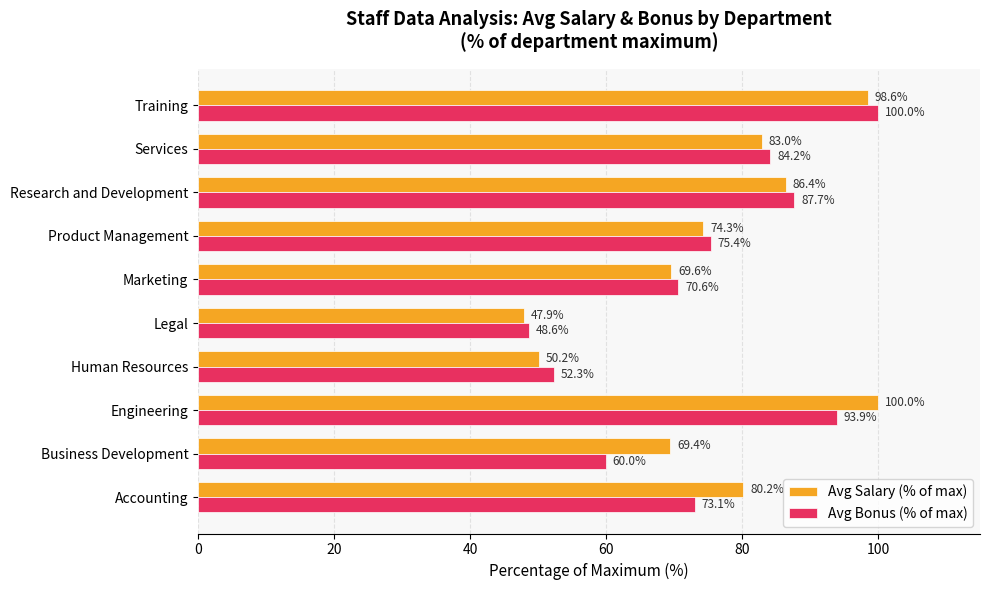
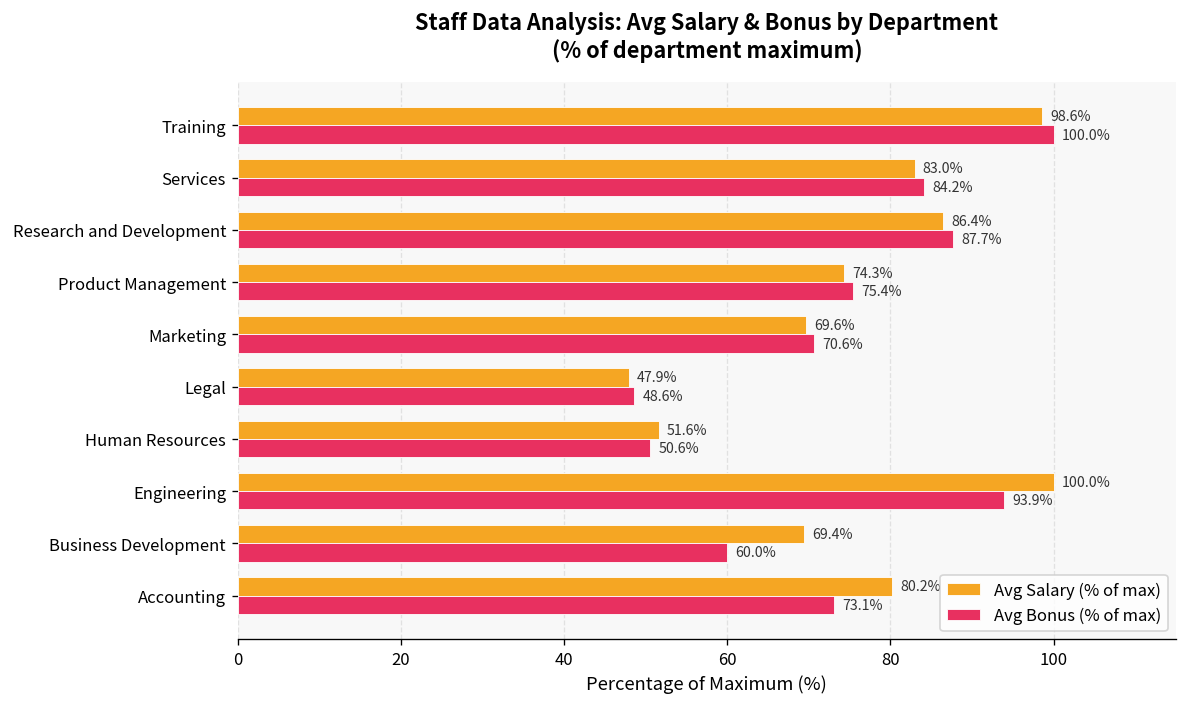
Avg Salary (% of max), Human Resources: 50.2% -> 51.6%
Avg Bonus (% of max), Human Resources: 52.3% -> 50.6%
